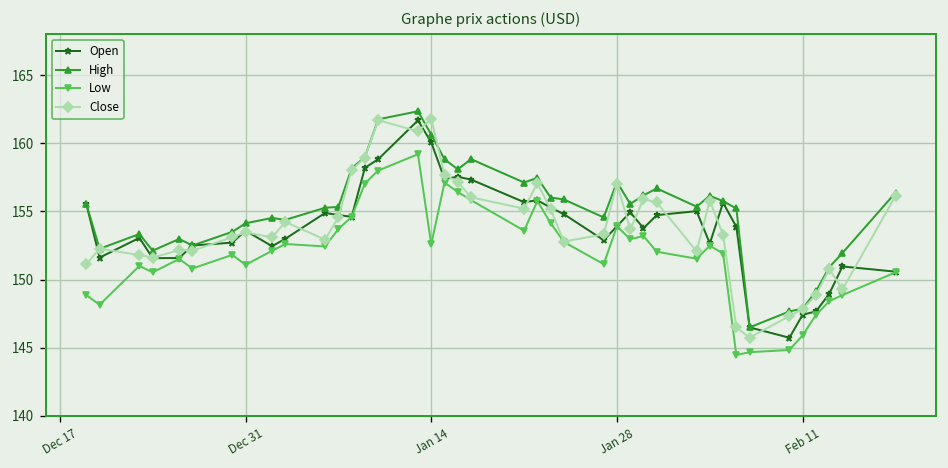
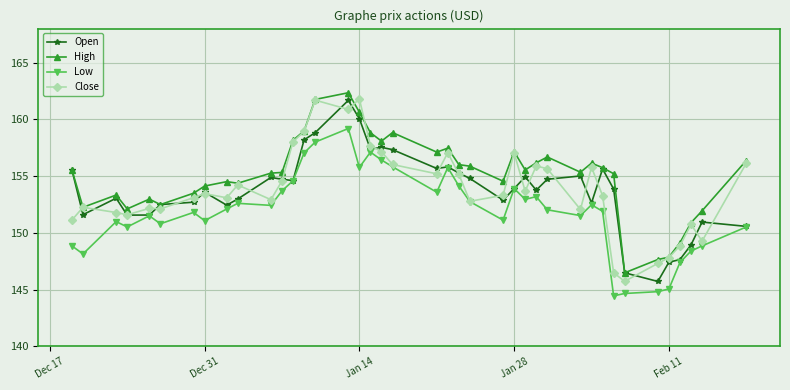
Low, Jan 14: 152.6 -> 155.8
Low, Feb 11: 145.9 -> 145.1
